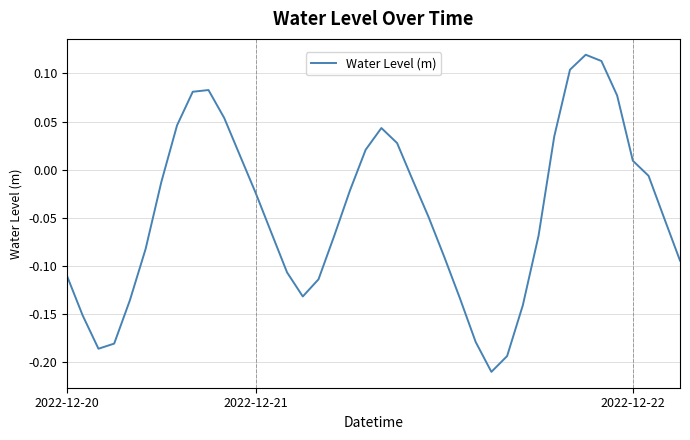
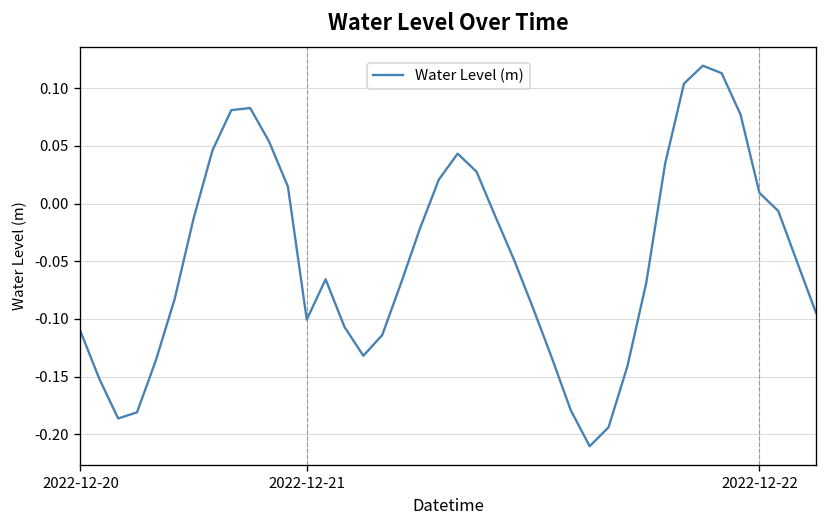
2022-12-21: -0.02 -> -0.10
